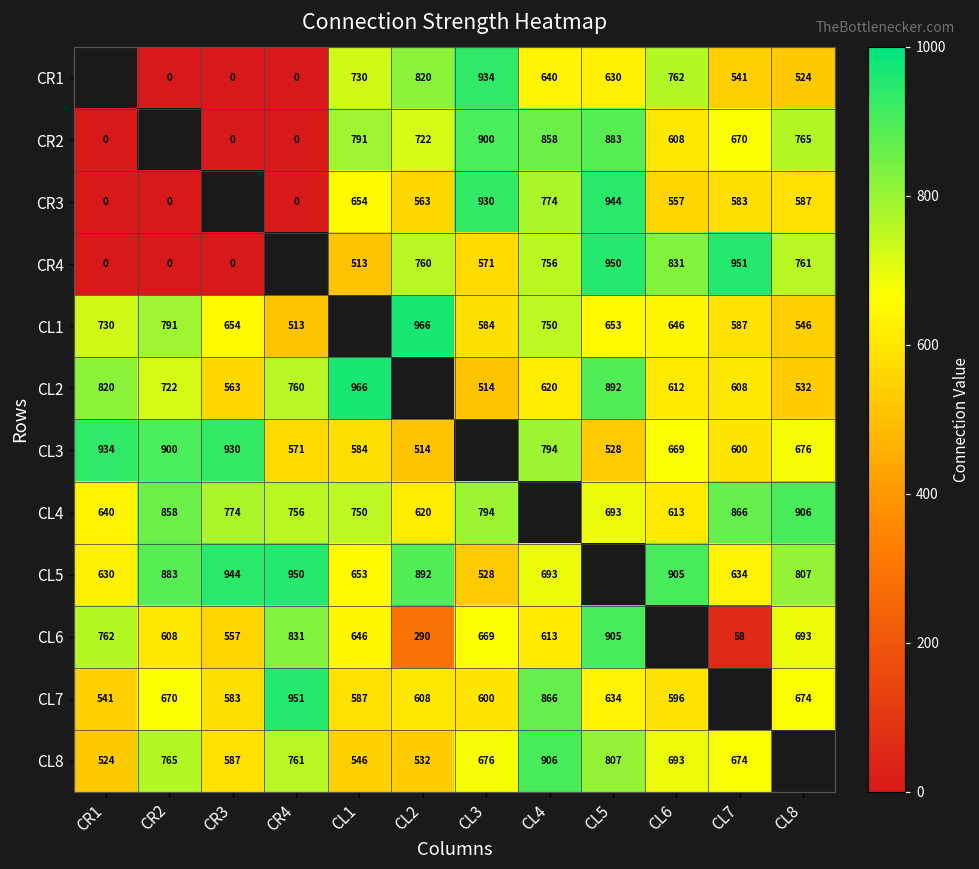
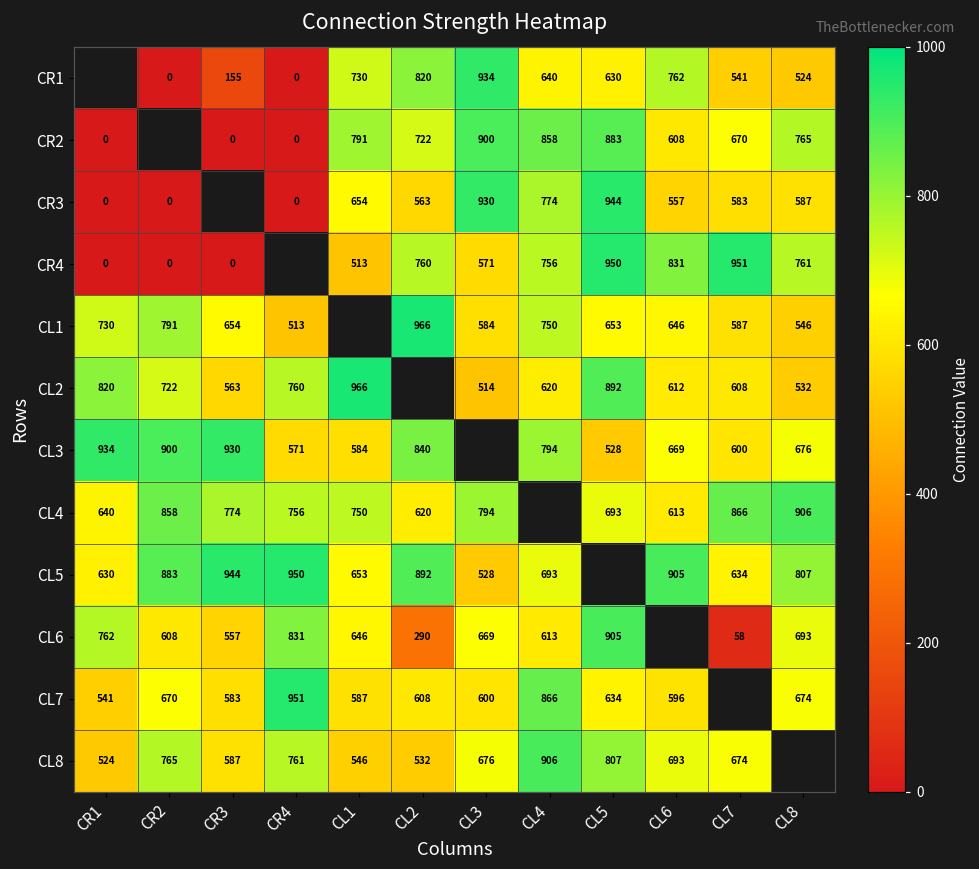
CR1, CR3: 0 -> 155
CL3, CL2: 514 -> 840
